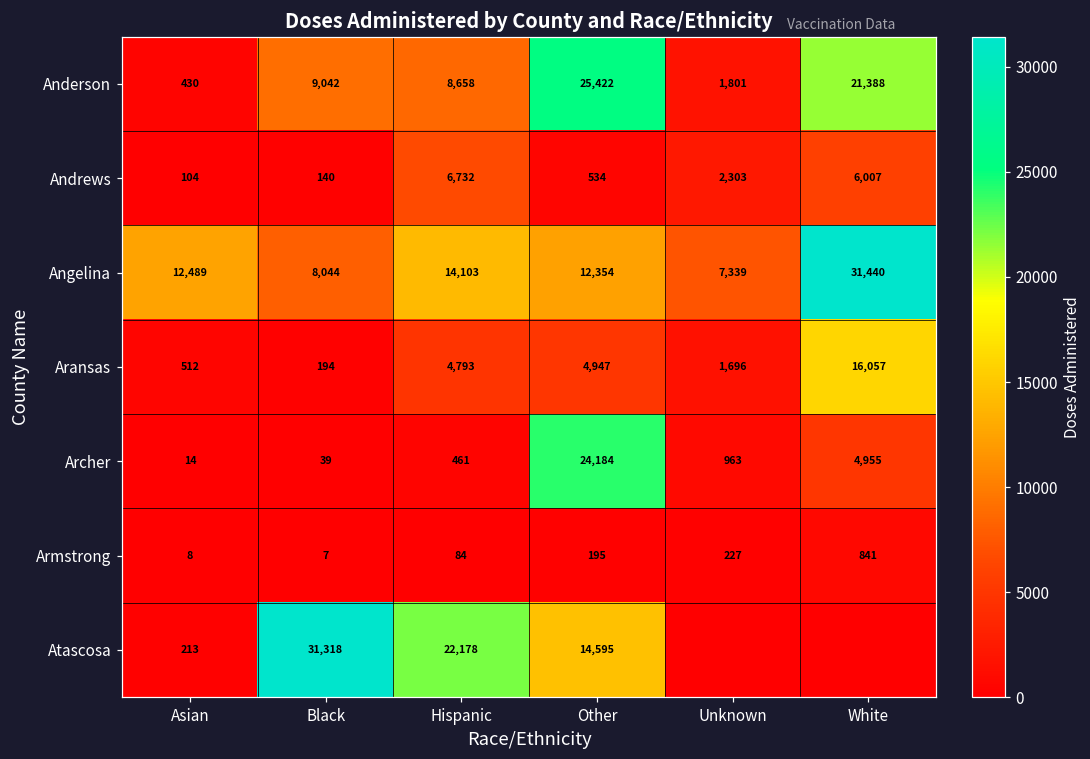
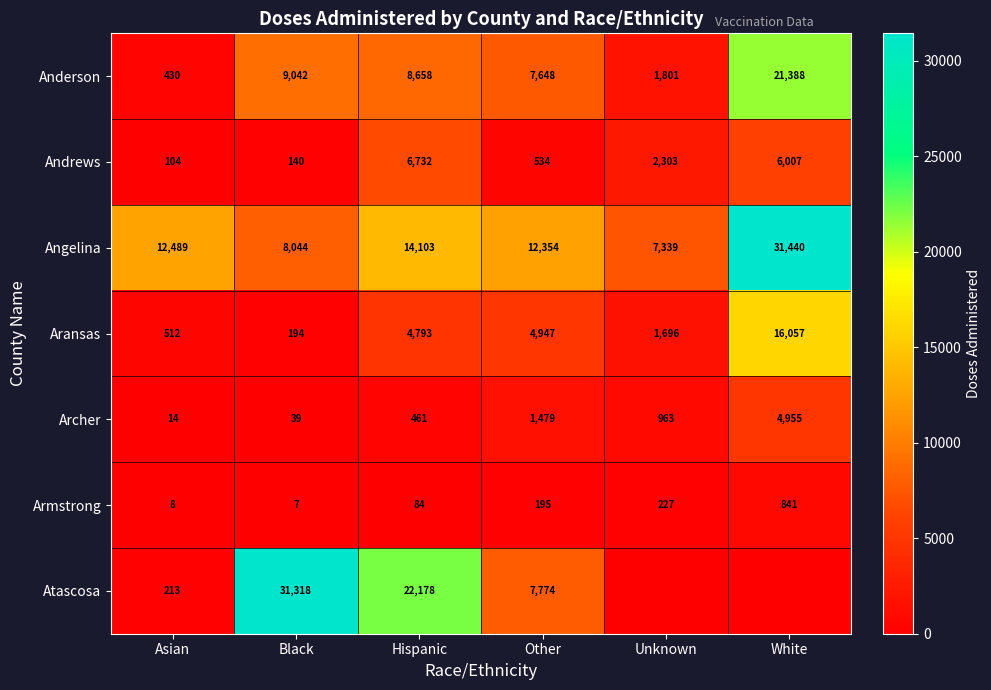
Anderson, Other: 25,422 -> 7,648
Archer, Other: 24,184 -> 1,479
Atascosa, Other: 14,595 -> 7,774
